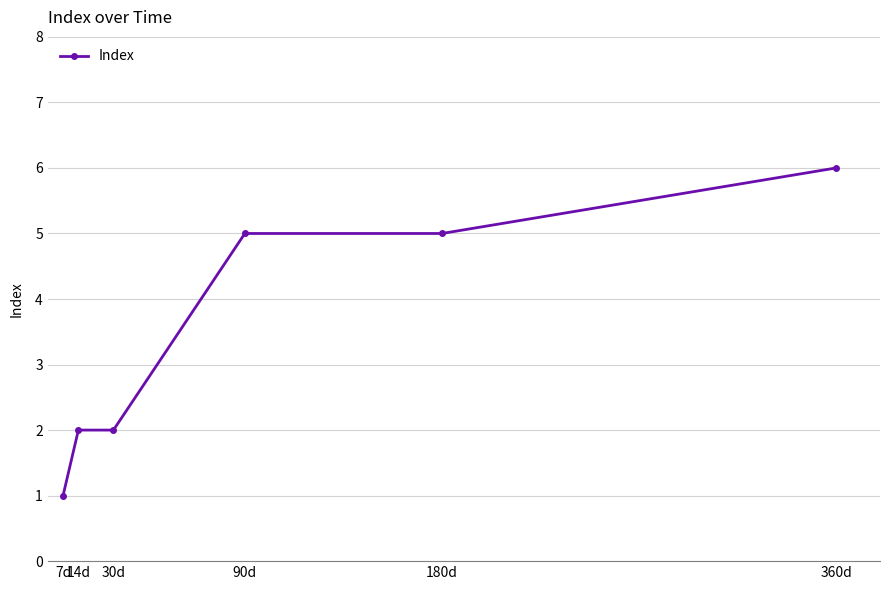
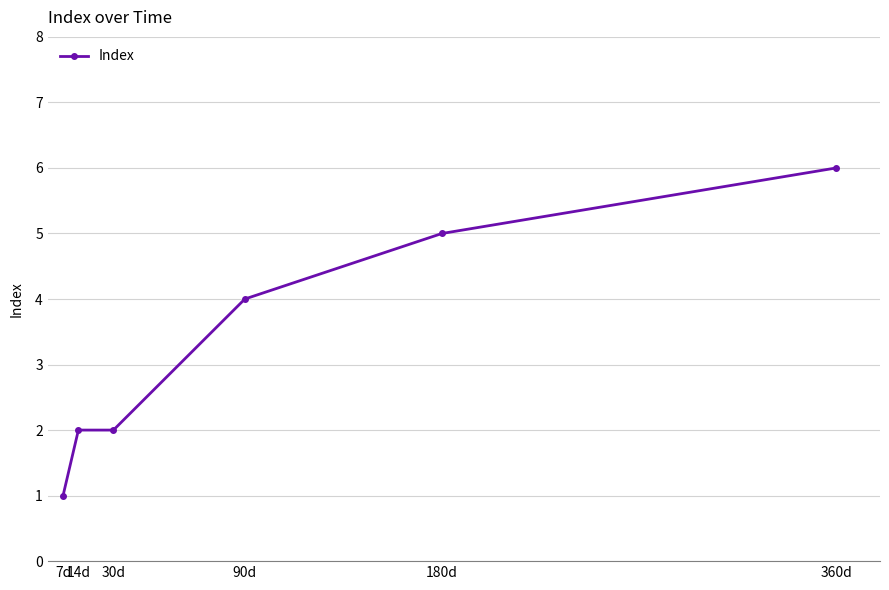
90d: 5 -> 4
